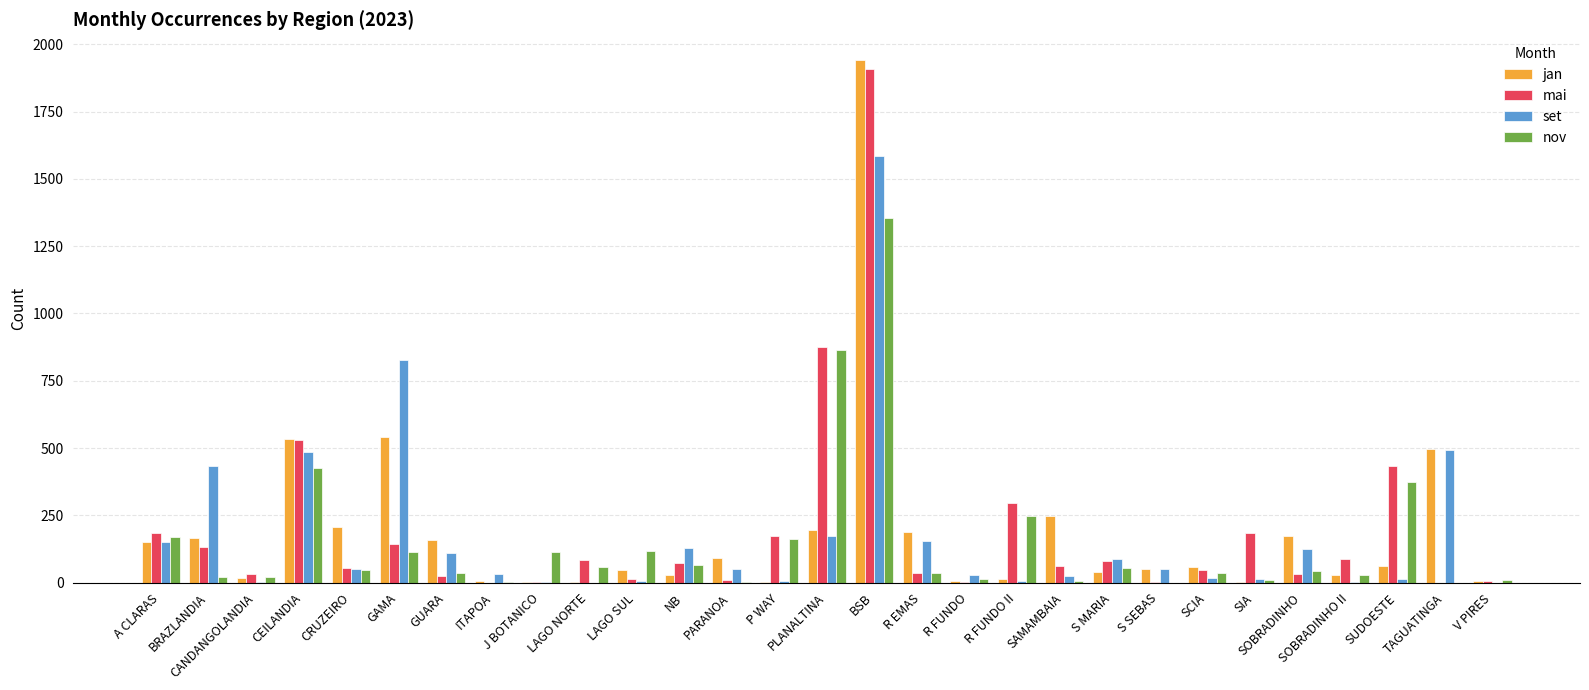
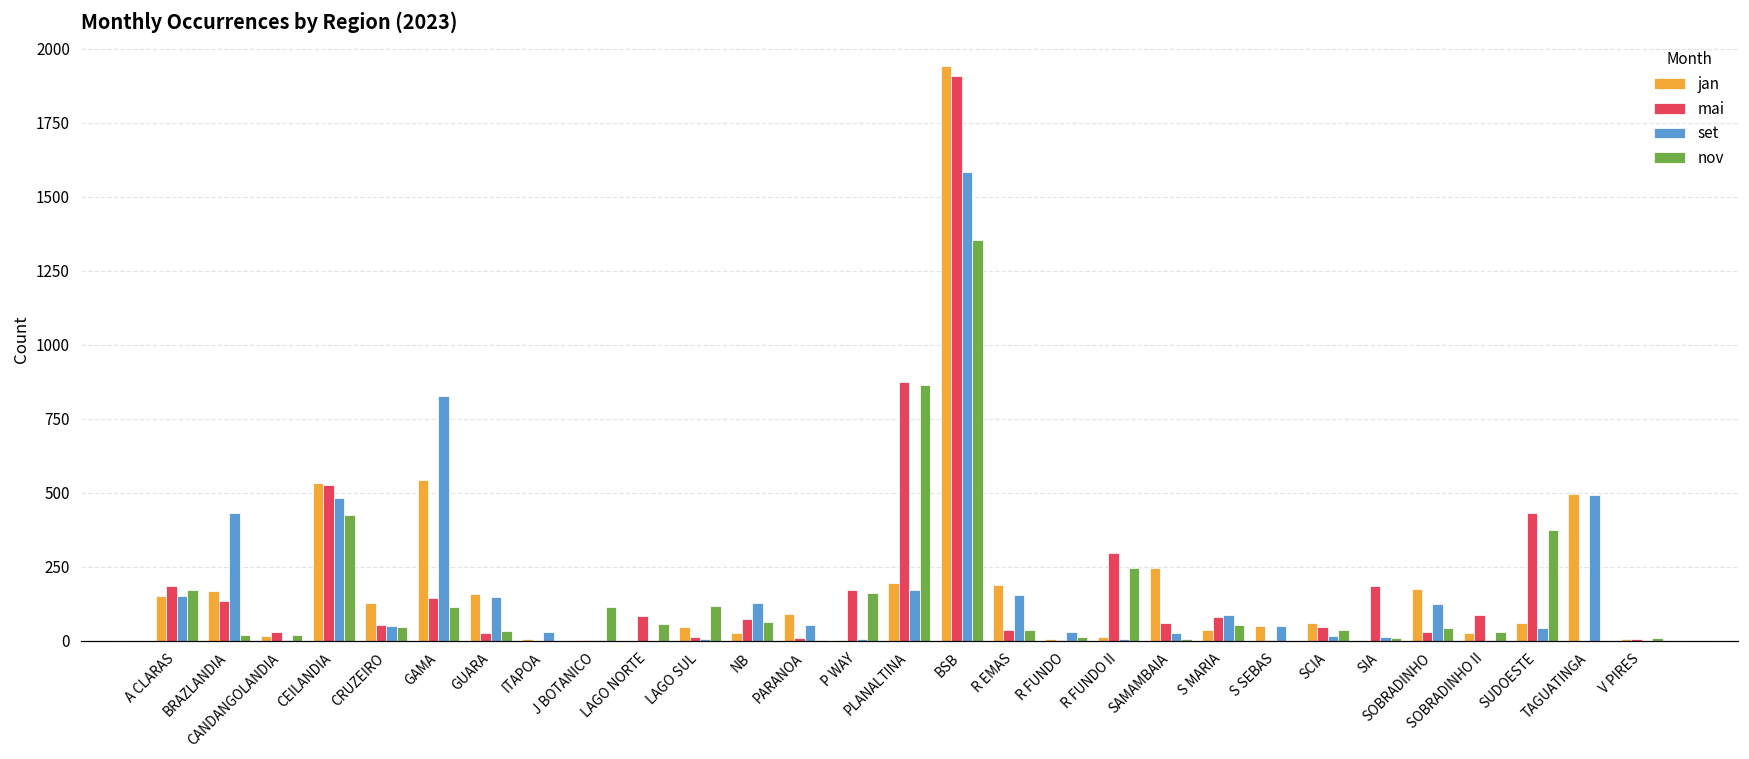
jan, CRUZEIRO: 210 -> 130
set, GUARA: 110 -> 150
set, SUDOESTE: 20 -> 50
